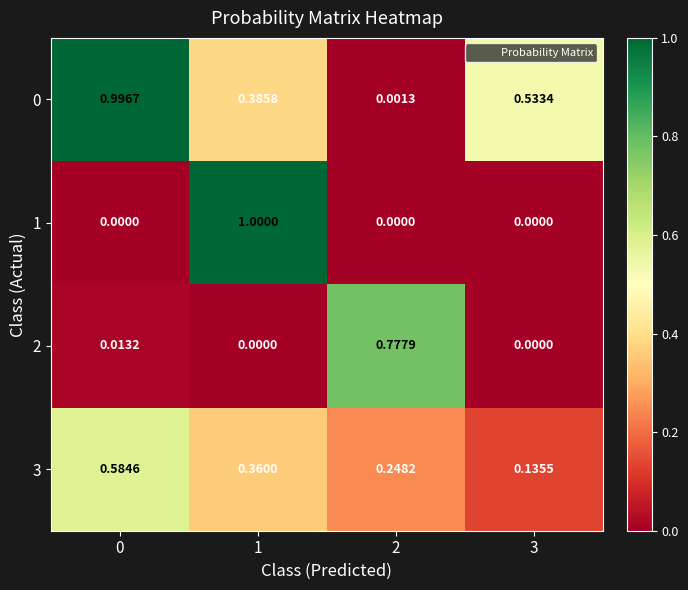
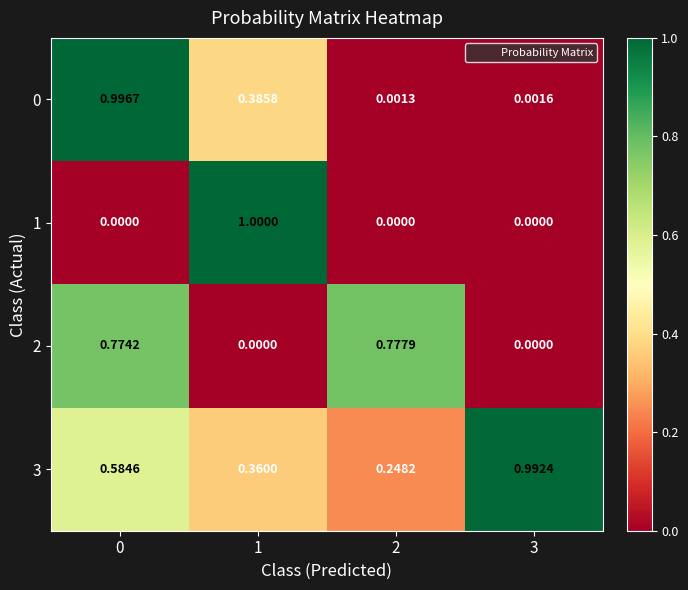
0, 3: 0.5334 -> 0.0016
2, 0: 0.0132 -> 0.7742
3, 3: 0.1355 -> 0.9924
